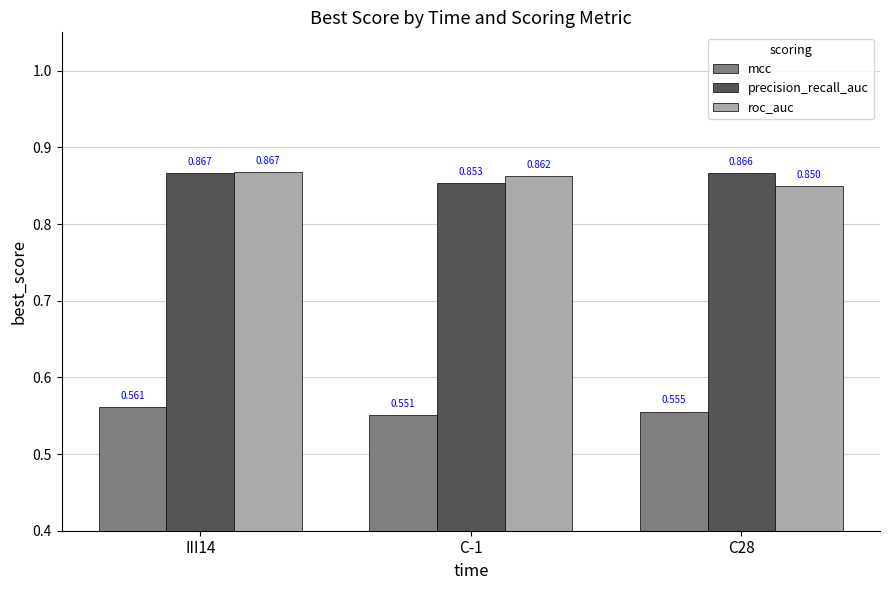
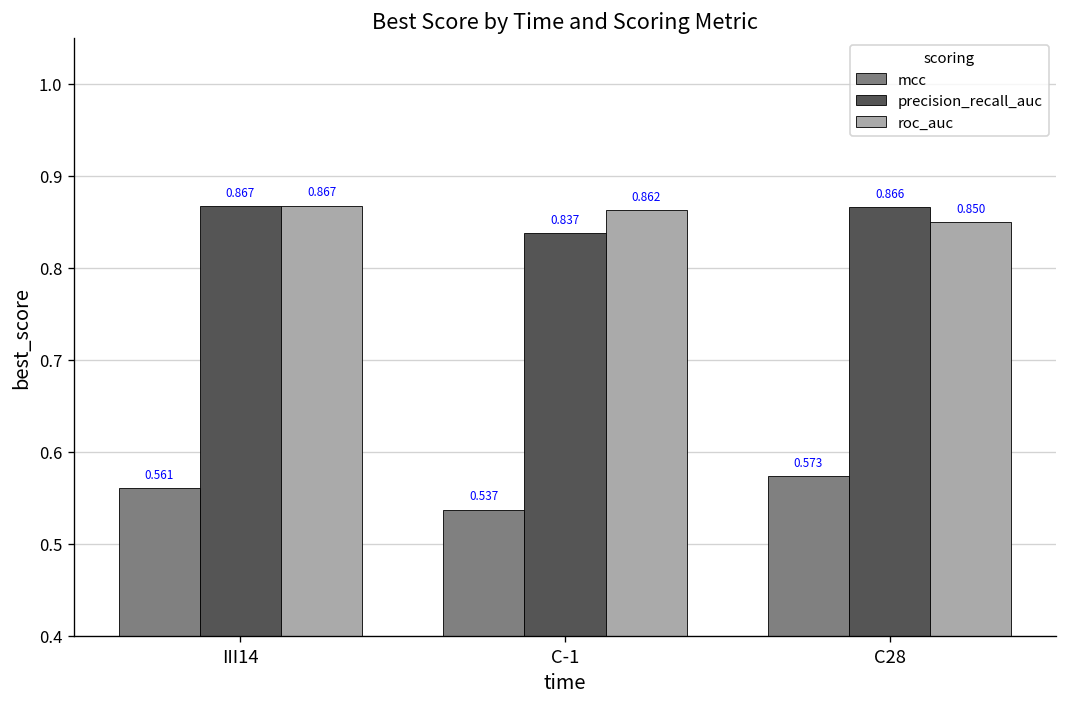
mcc, C-1: 0.551 -> 0.537
precision_recall_auc, C-1: 0.853 -> 0.837
mcc, C28: 0.555 -> 0.573
